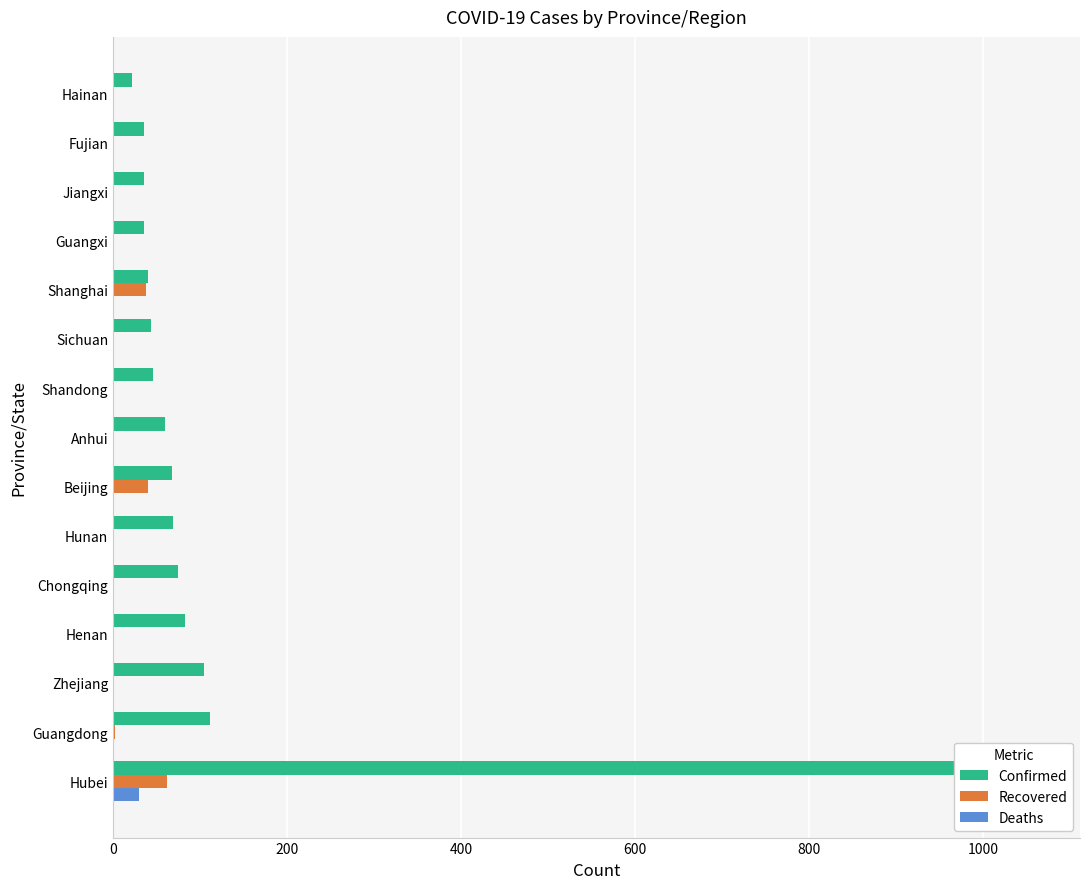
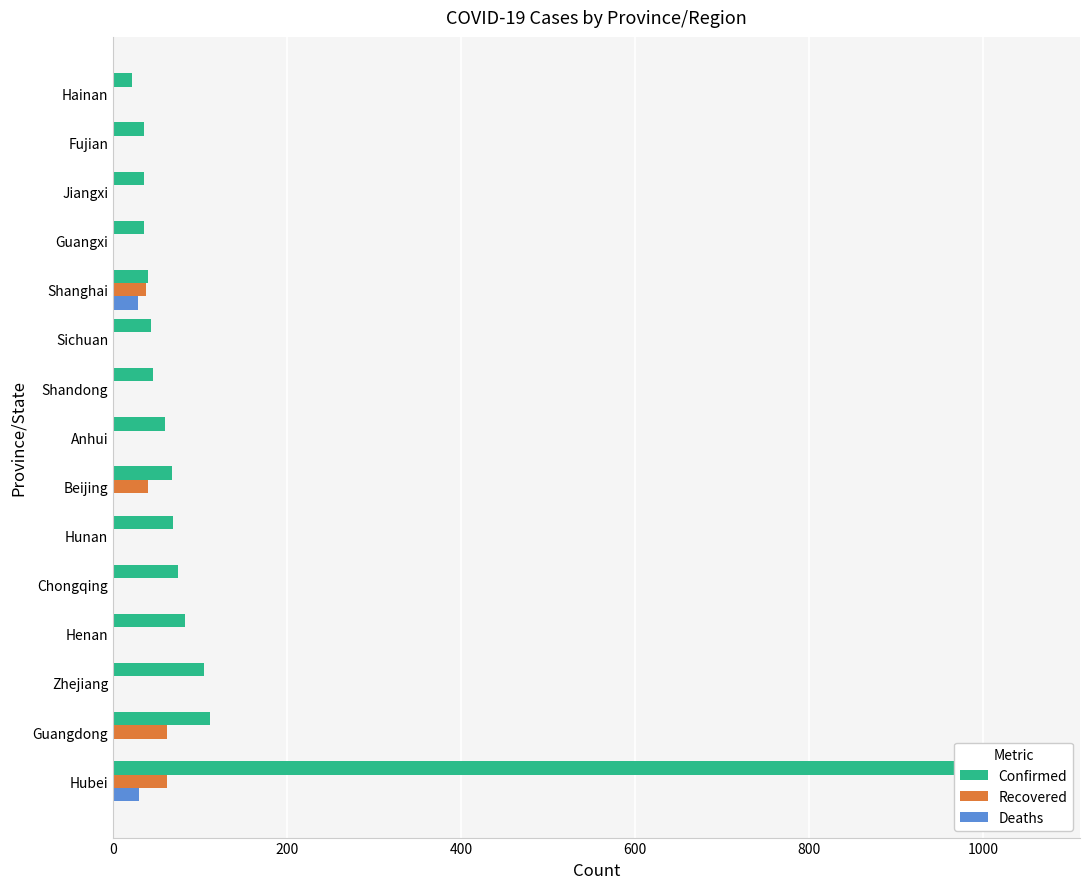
Deaths, Shanghai: 0 -> 30
Recovered, Guangdong: 0 -> 60
